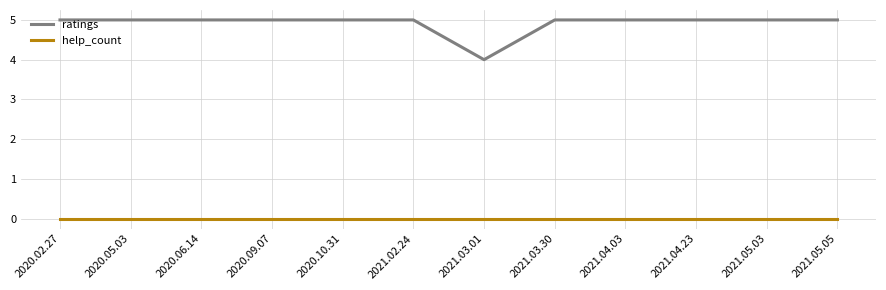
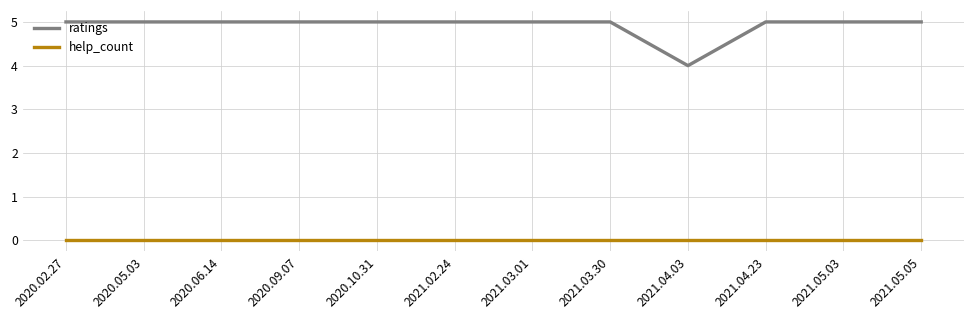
ratings, 2021.03.01: 4 -> 5
ratings, 2021.04.03: 5 -> 4
